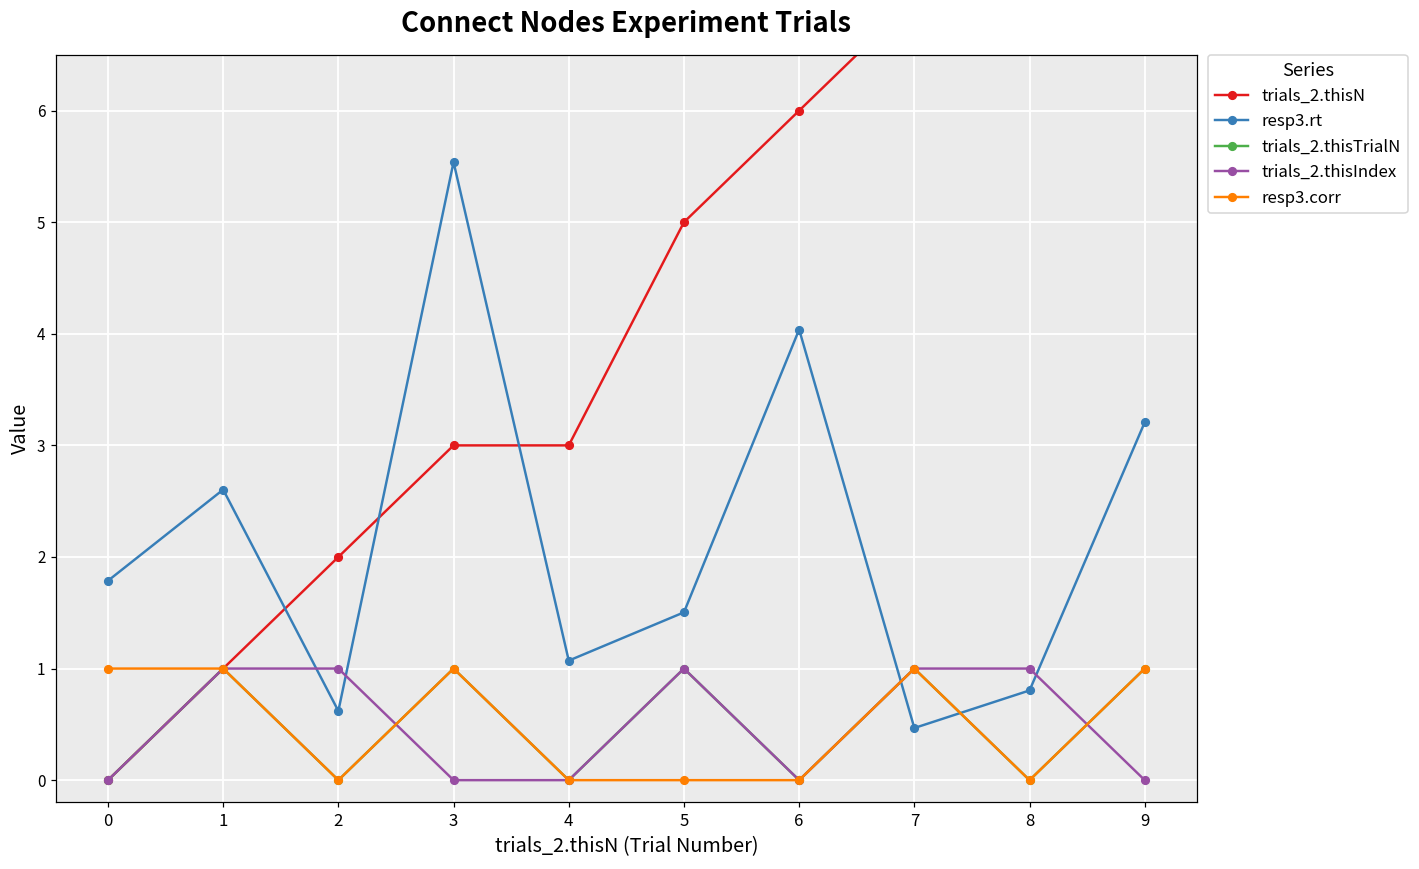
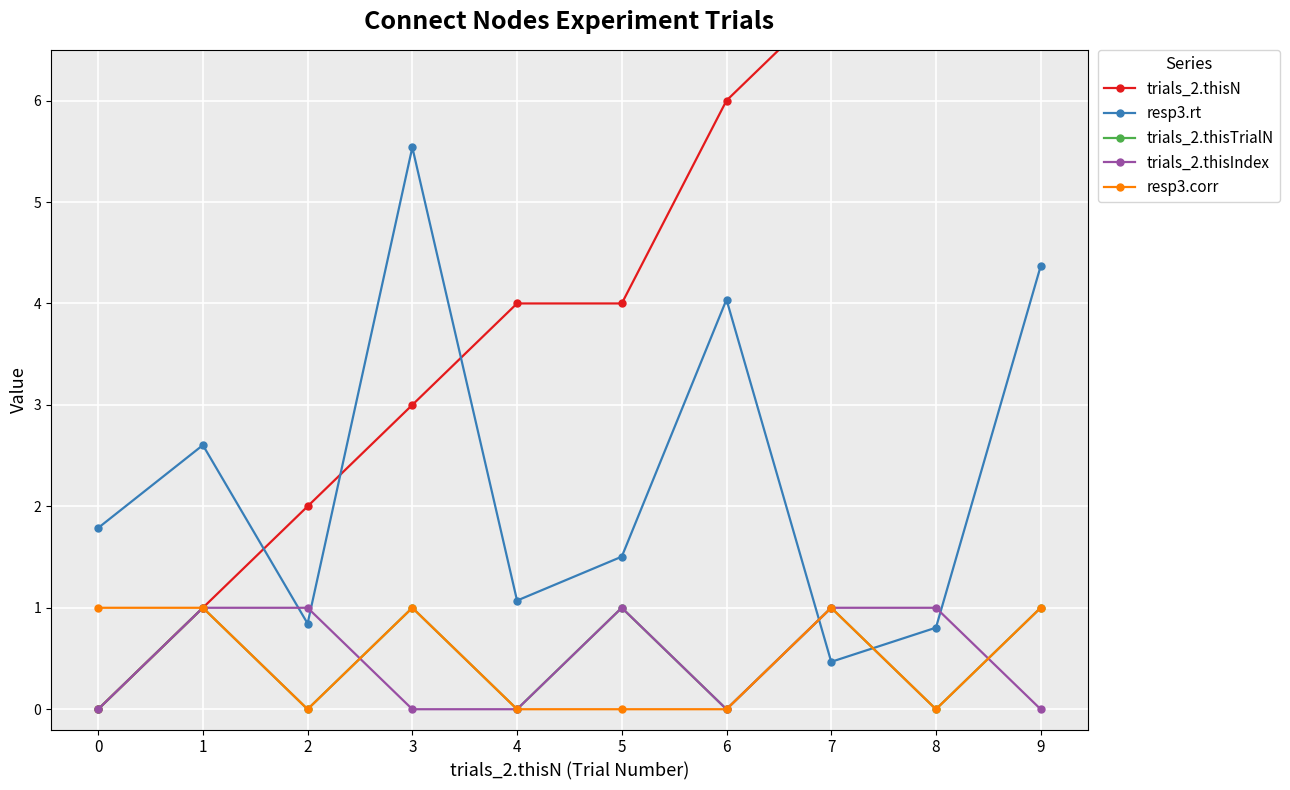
resp3.rt, 2: 0.62 -> 0.84
trials_2.thisN, 4: 3 -> 4
trials_2.thisN, 5: 5 -> 4
resp3.rt, 9: 3.21 -> 4.37
